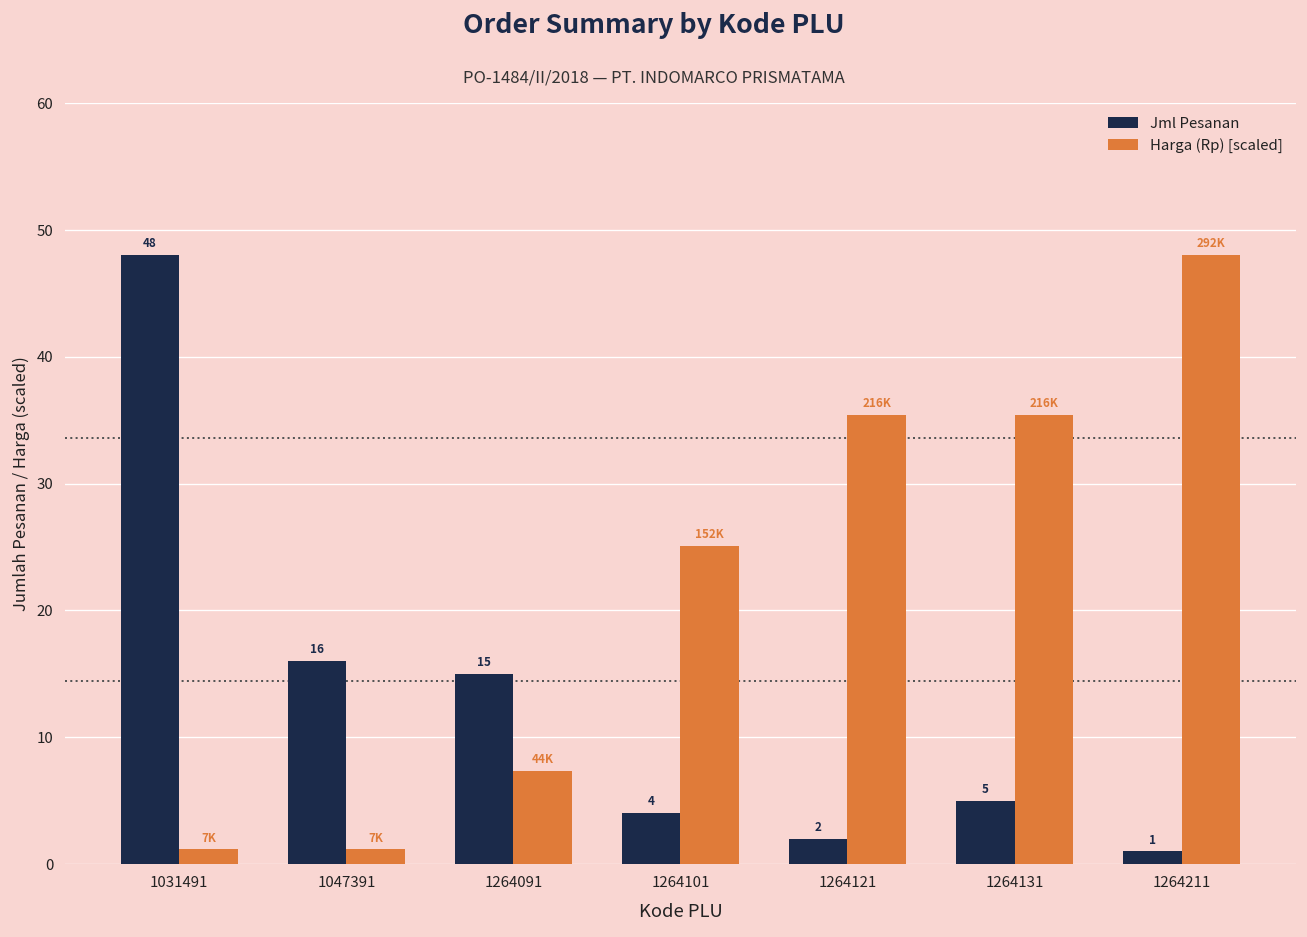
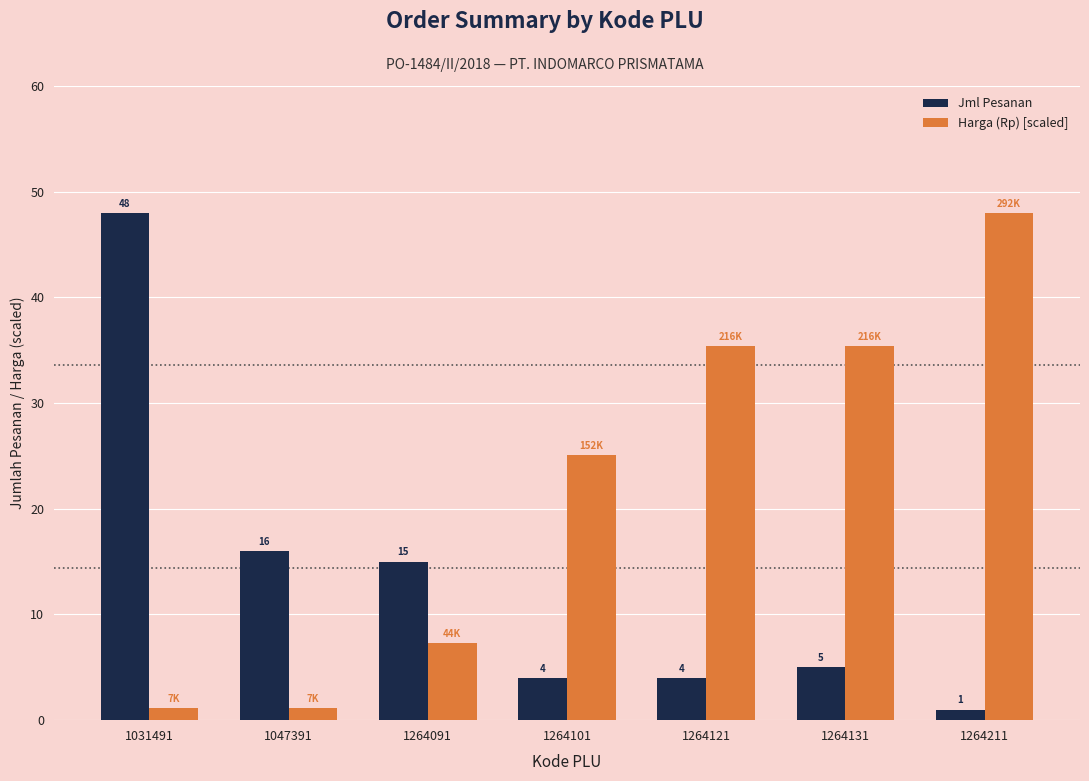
Jml Pesanan, 1264121: 2 -> 4
